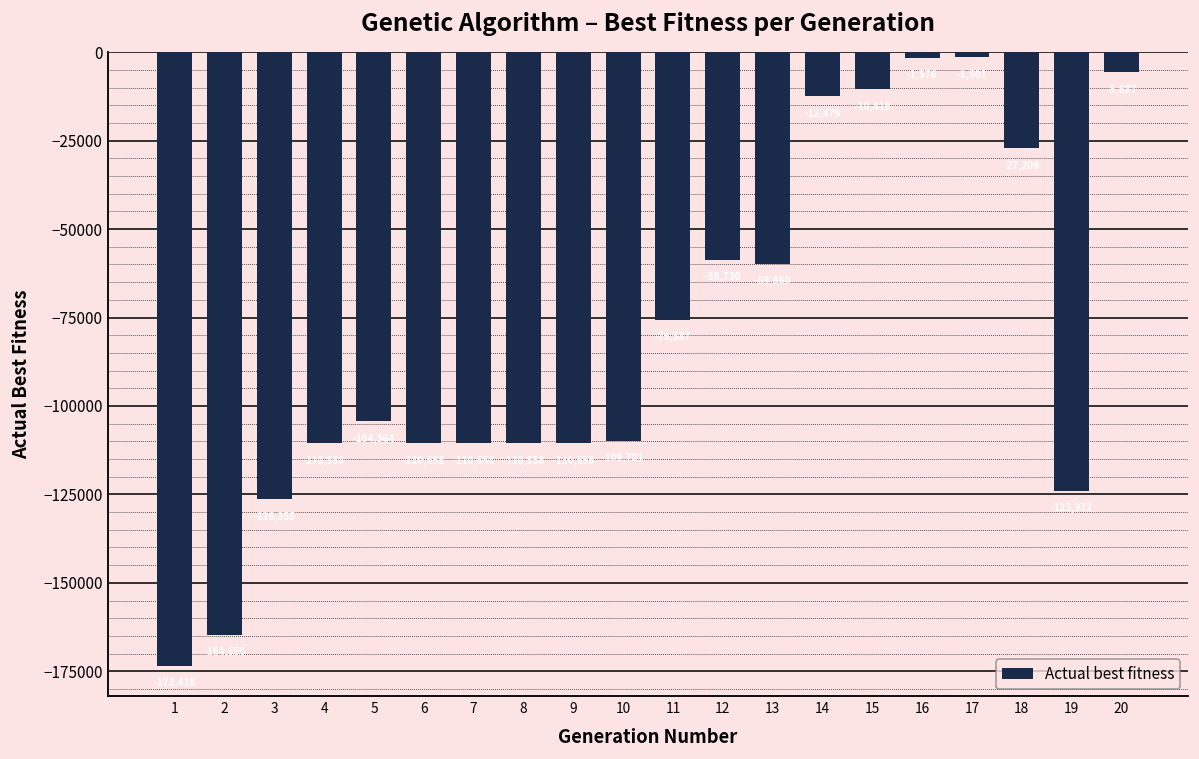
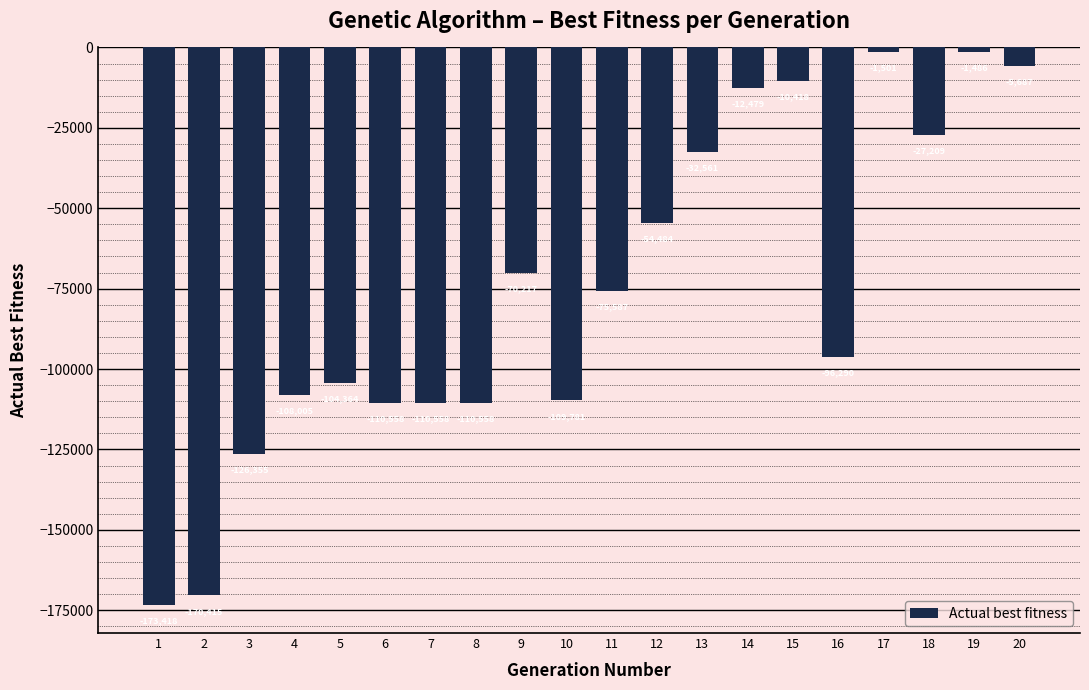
2: -165000 -> -170000
4: -111000 -> -108000
9: -111000 -> -70000
12: -59000 -> -54000
13: -60000 -> -33000
16: -2000 -> -96000
19: -124000 -> -1000
